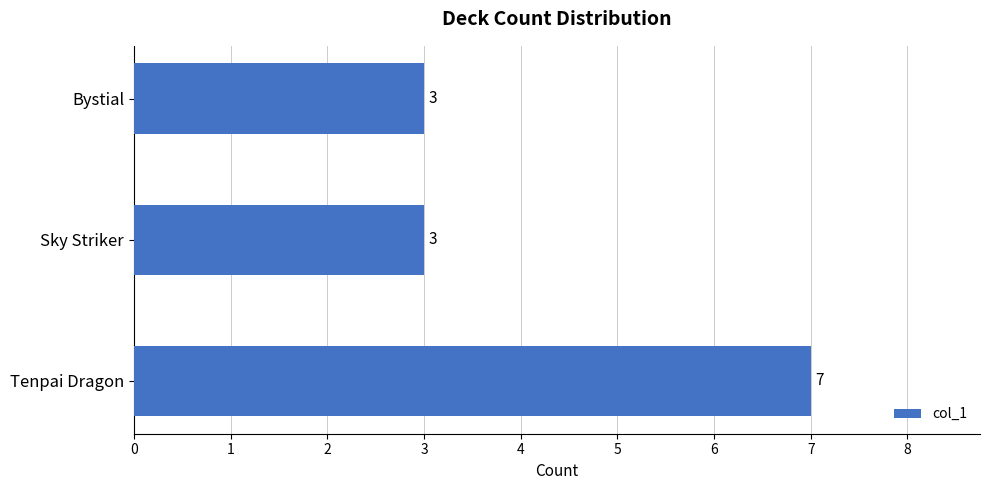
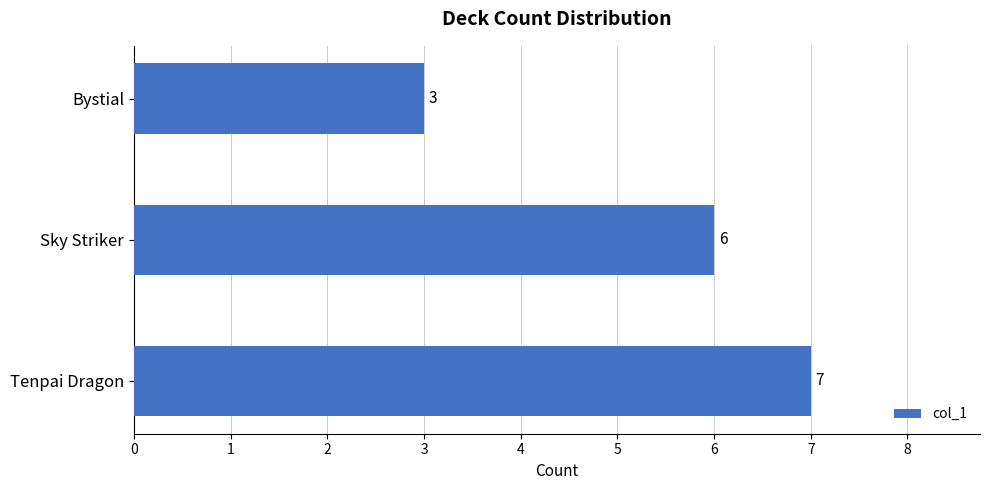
Sky Striker: 3 -> 6
